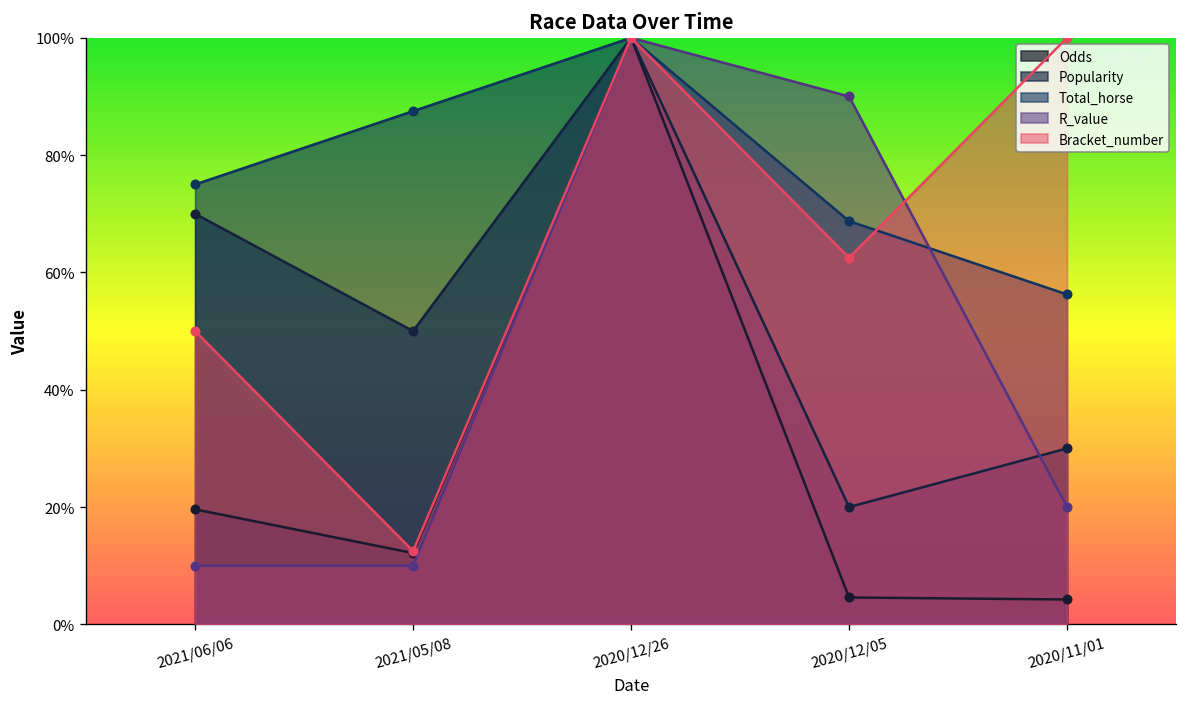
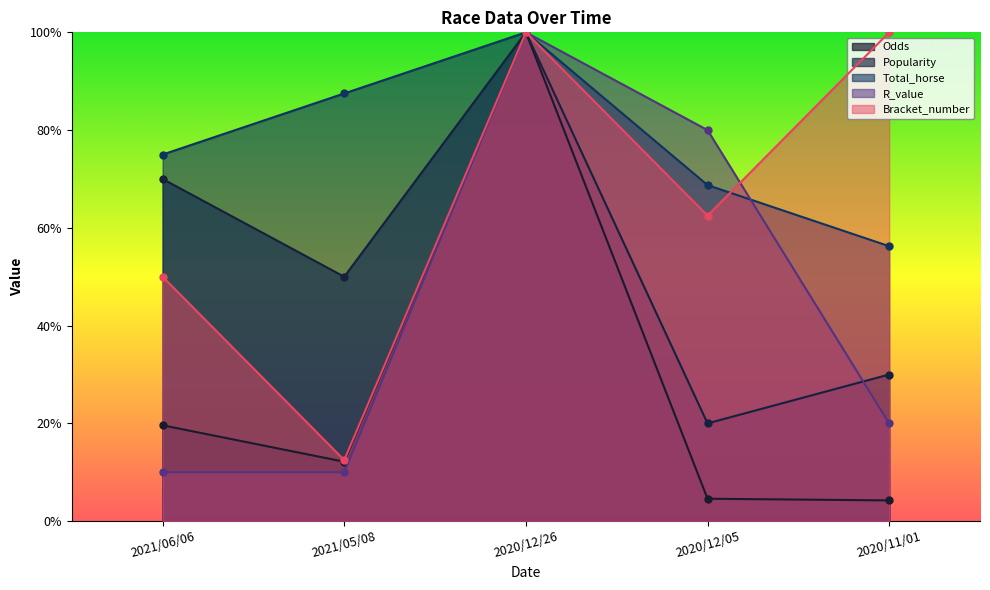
R_value, 2020/12/05: 90% -> 80%
